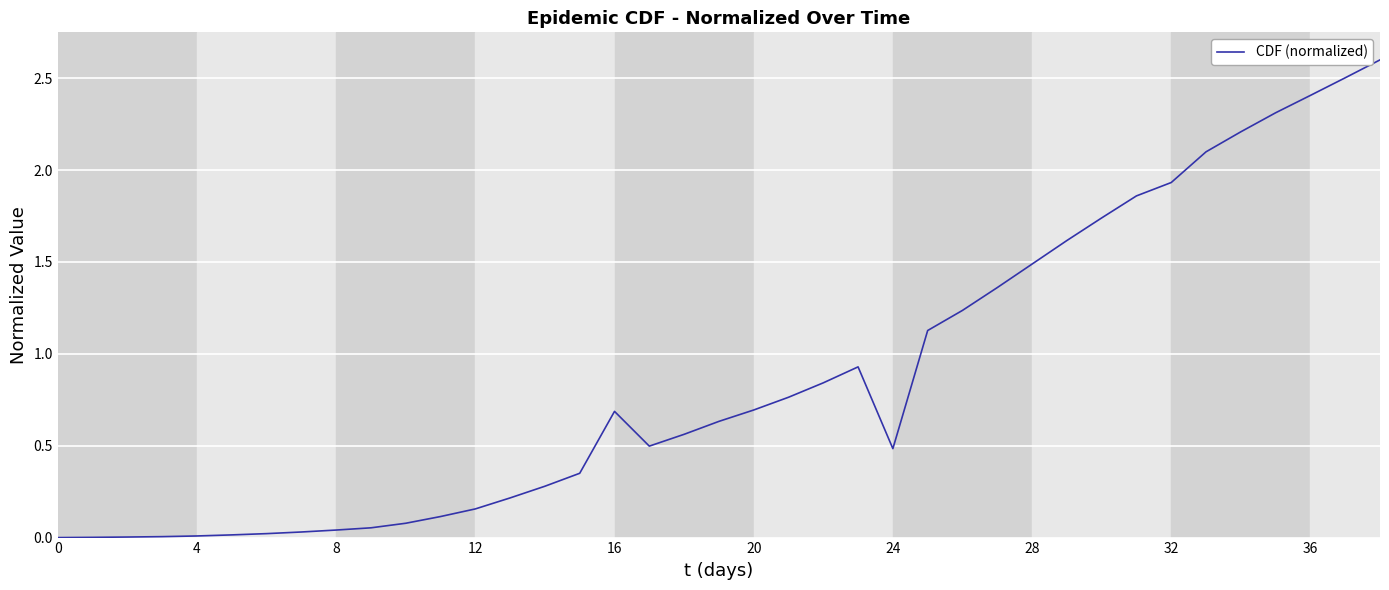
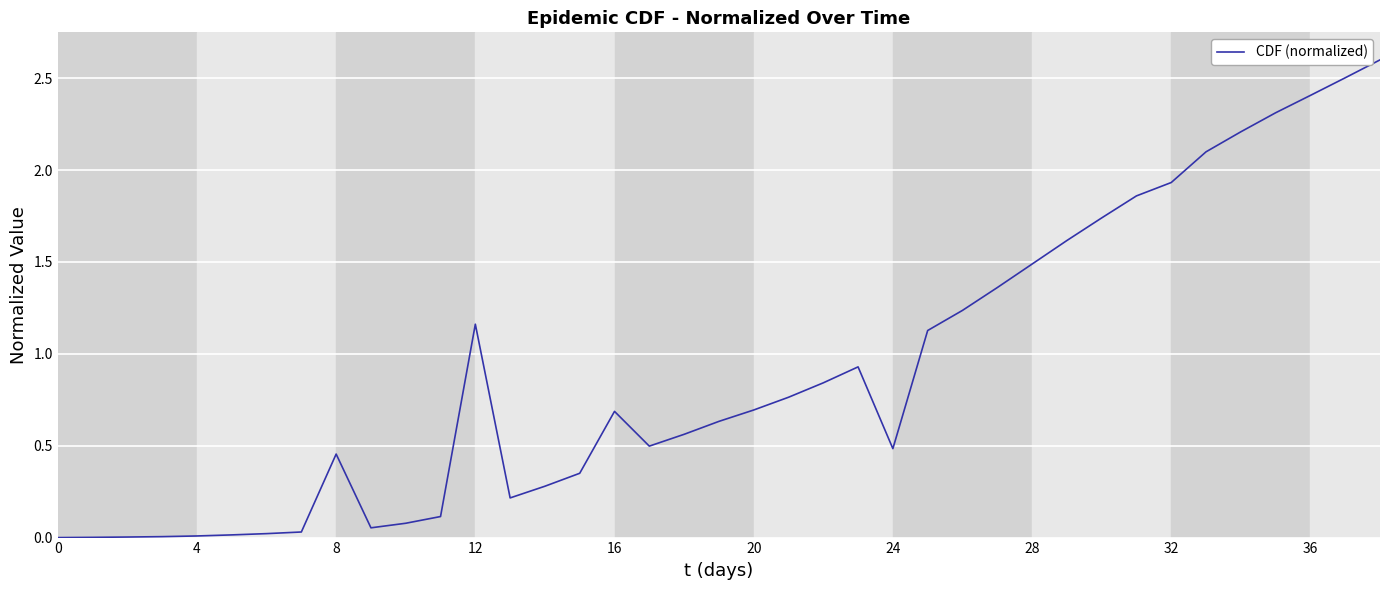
8: 0.04 -> 0.45
12: 0.16 -> 1.16
